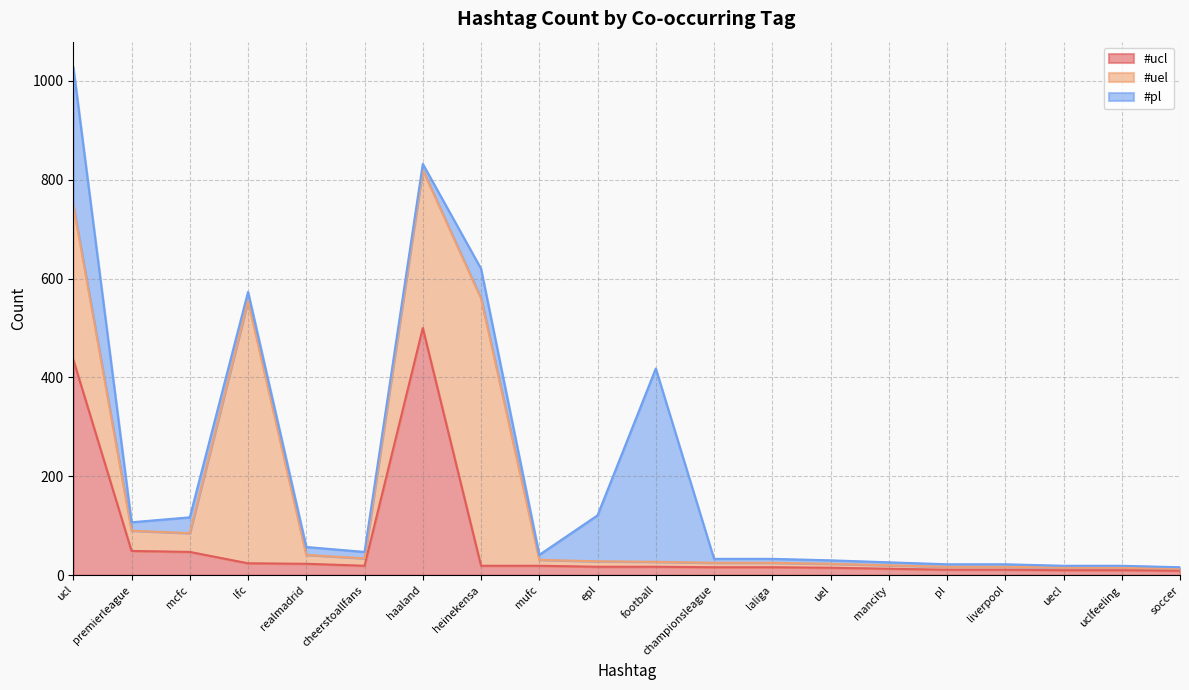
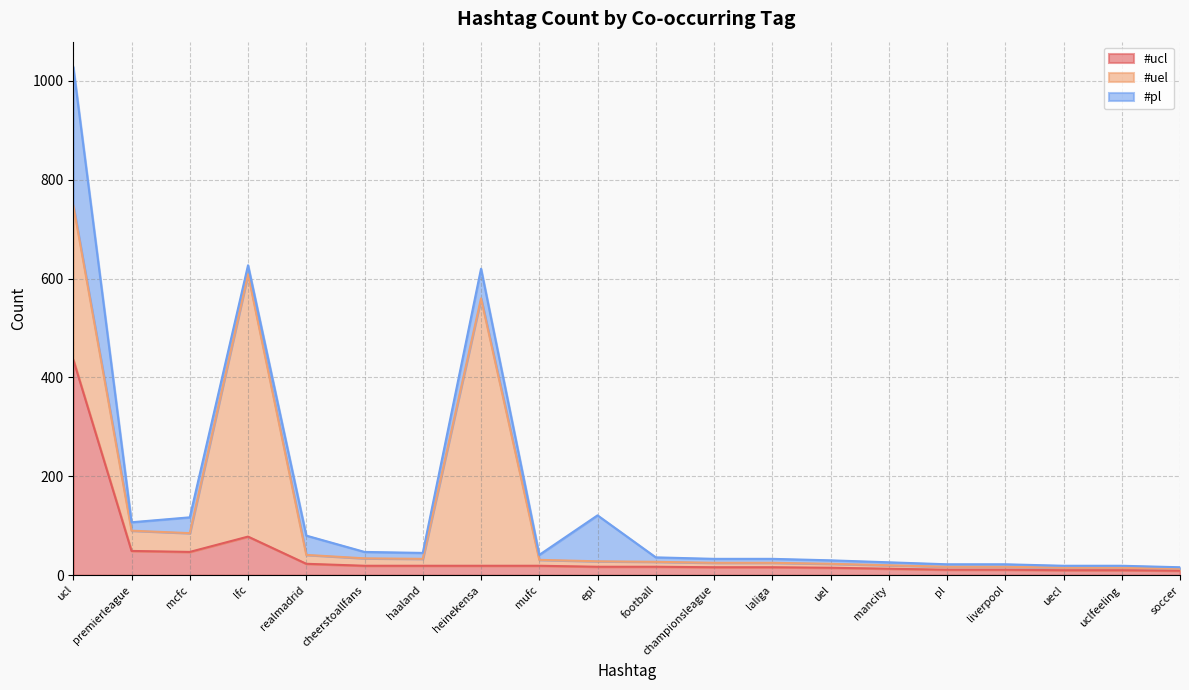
#ucl, lfc: 20 -> 80
#pl, realmadrid: 20 -> 40
#ucl, haaland: 500 -> 20
#uel, haaland: 320 -> 10
#pl, football: 390 -> 10
